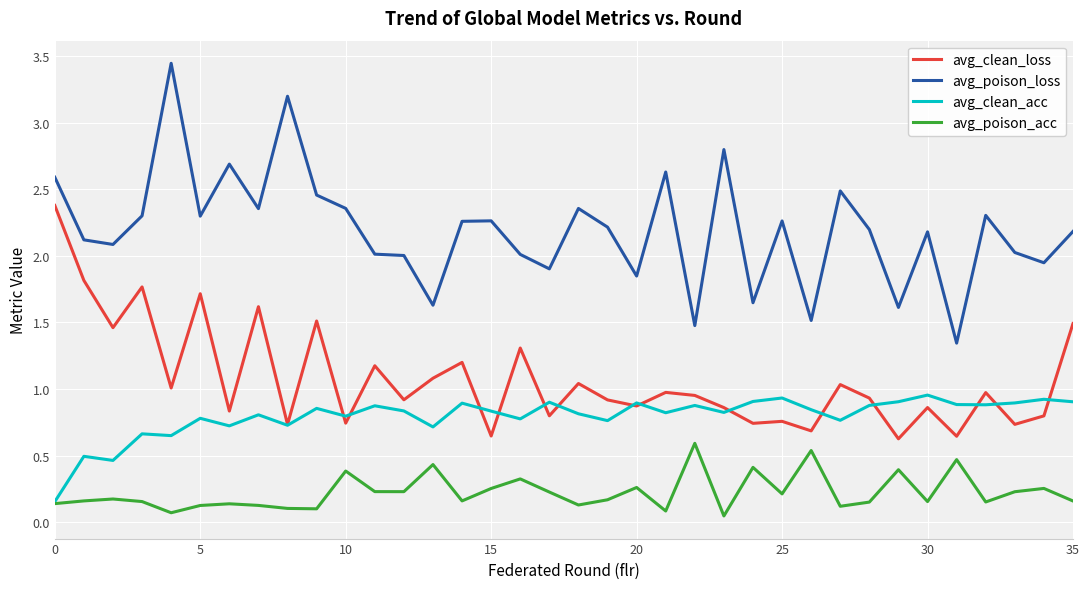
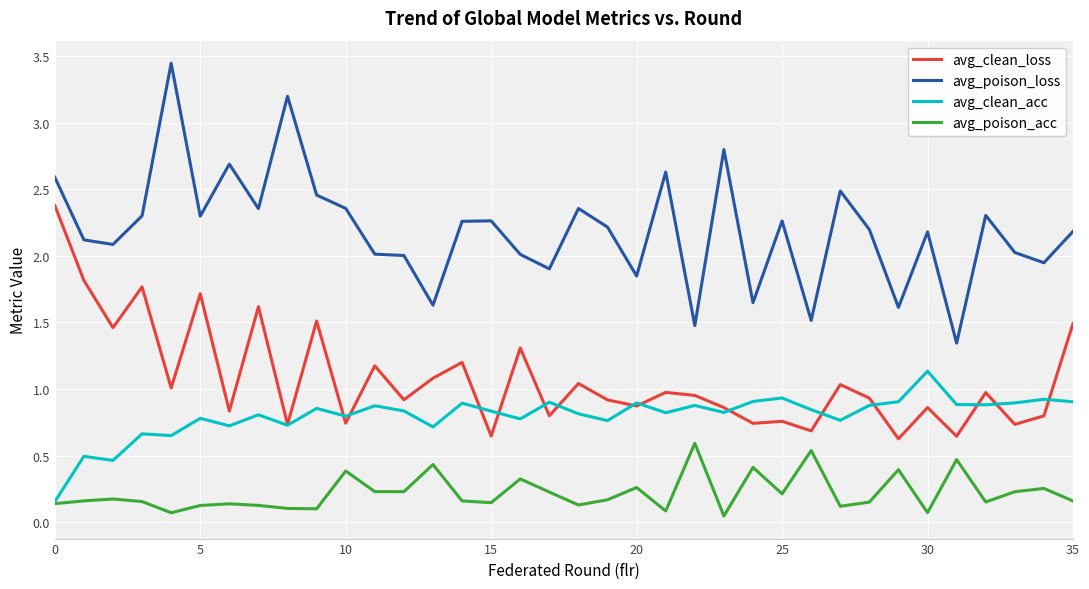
avg_poison_acc, 15: 0.25 -> 0.15
avg_clean_acc, 30: 0.96 -> 1.13
avg_poison_acc, 30: 0.16 -> 0.07
